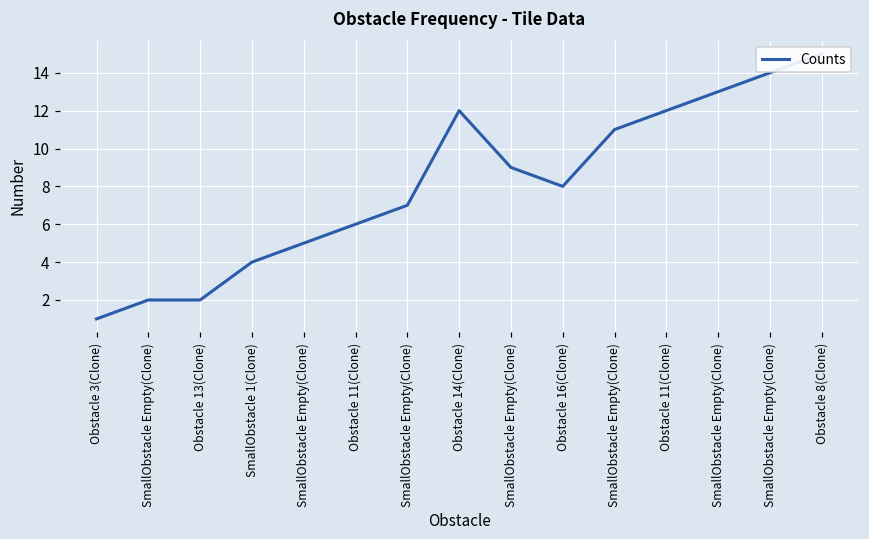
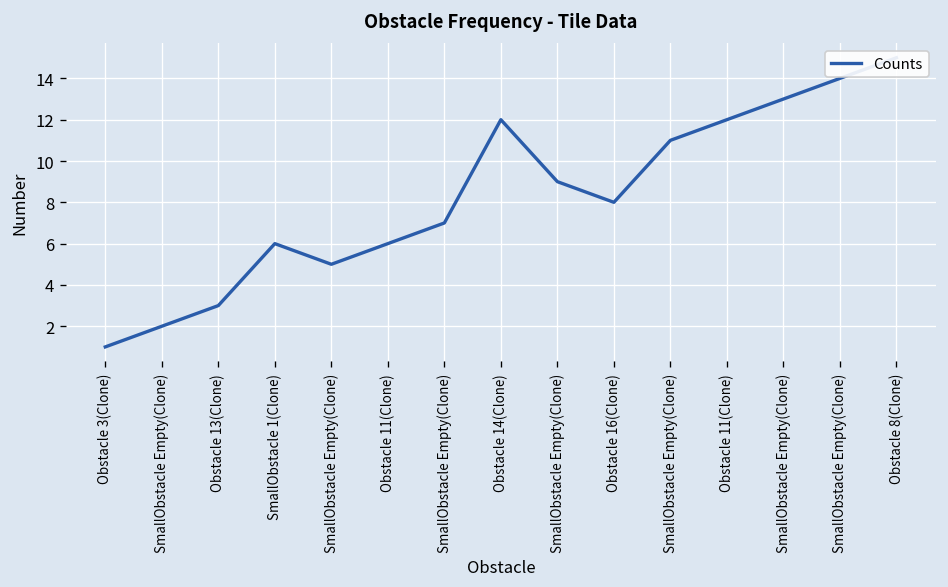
Obstacle 13(Clone): 2 -> 3
SmallObstacle 1(Clone): 4 -> 6
